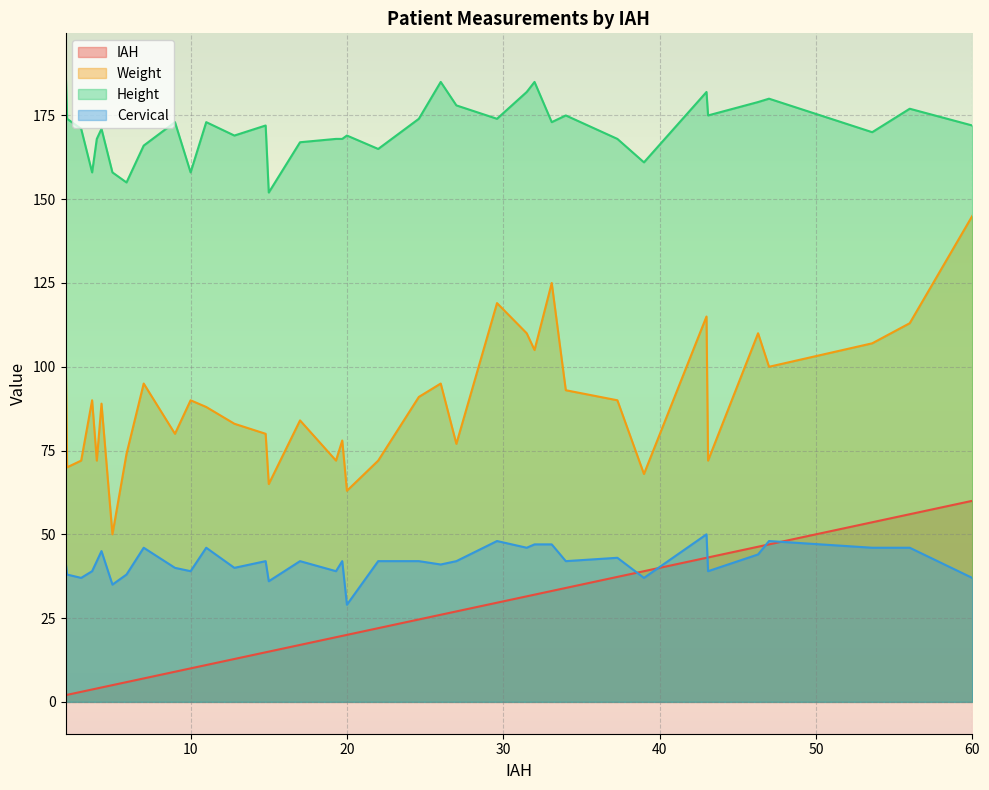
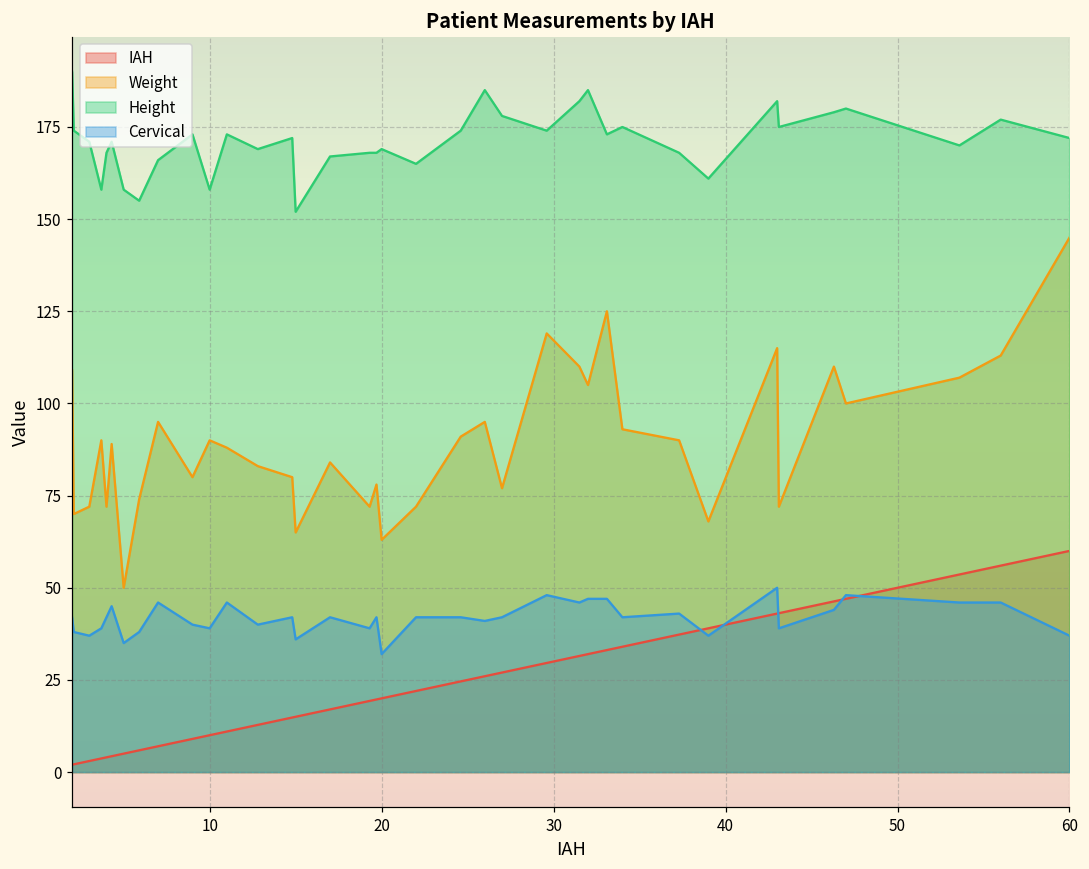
Cervical, 20: 29 -> 32
